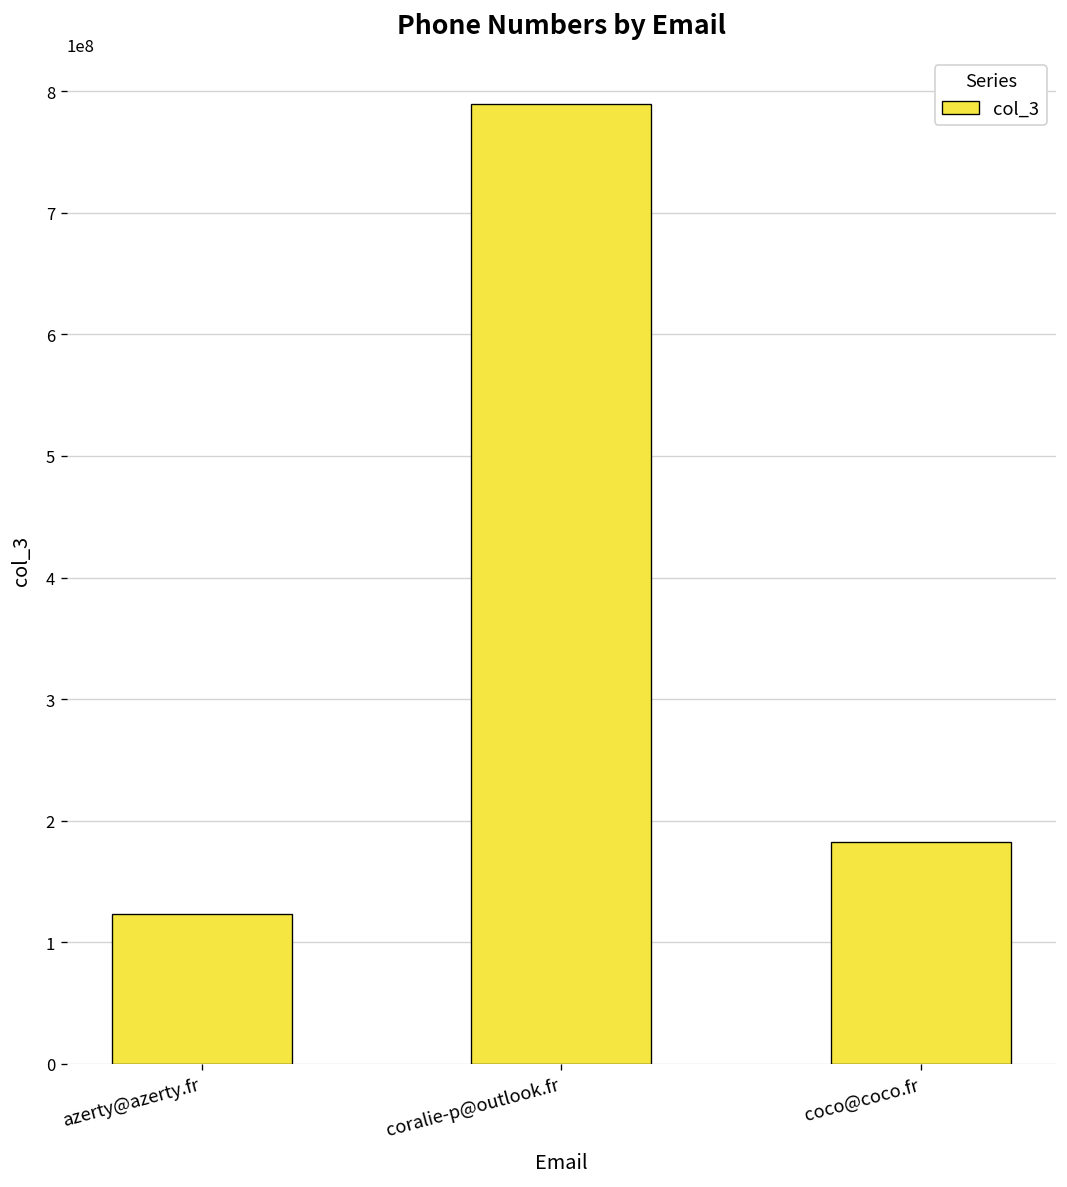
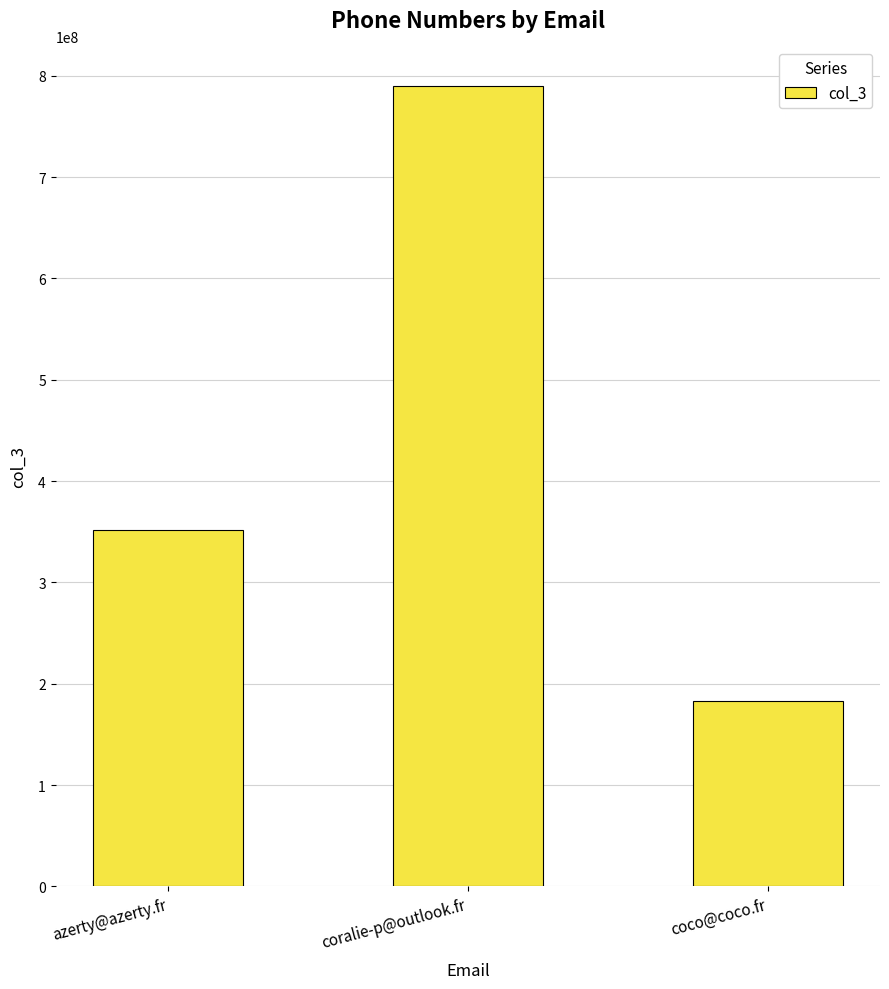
azerty@azerty.fr: 123000000 -> 352000000
